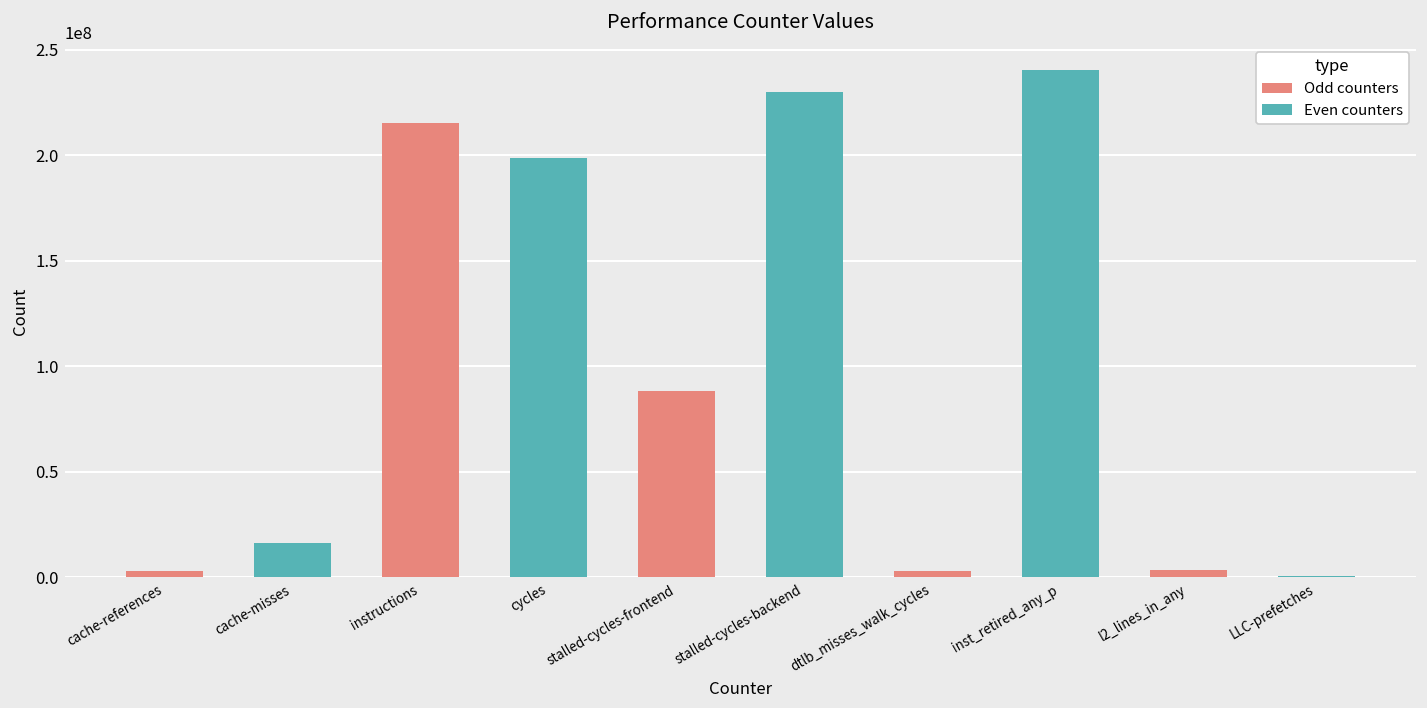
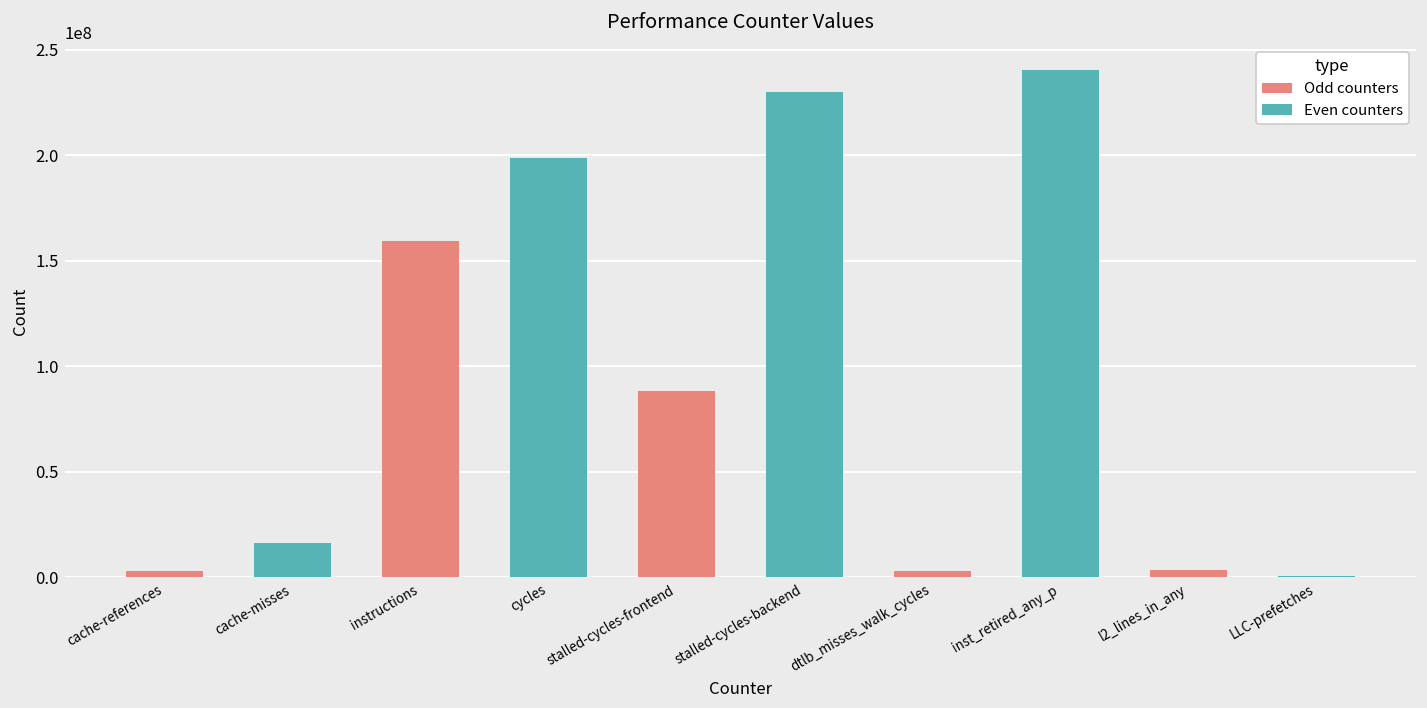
instructions: 215000000 -> 159000000
